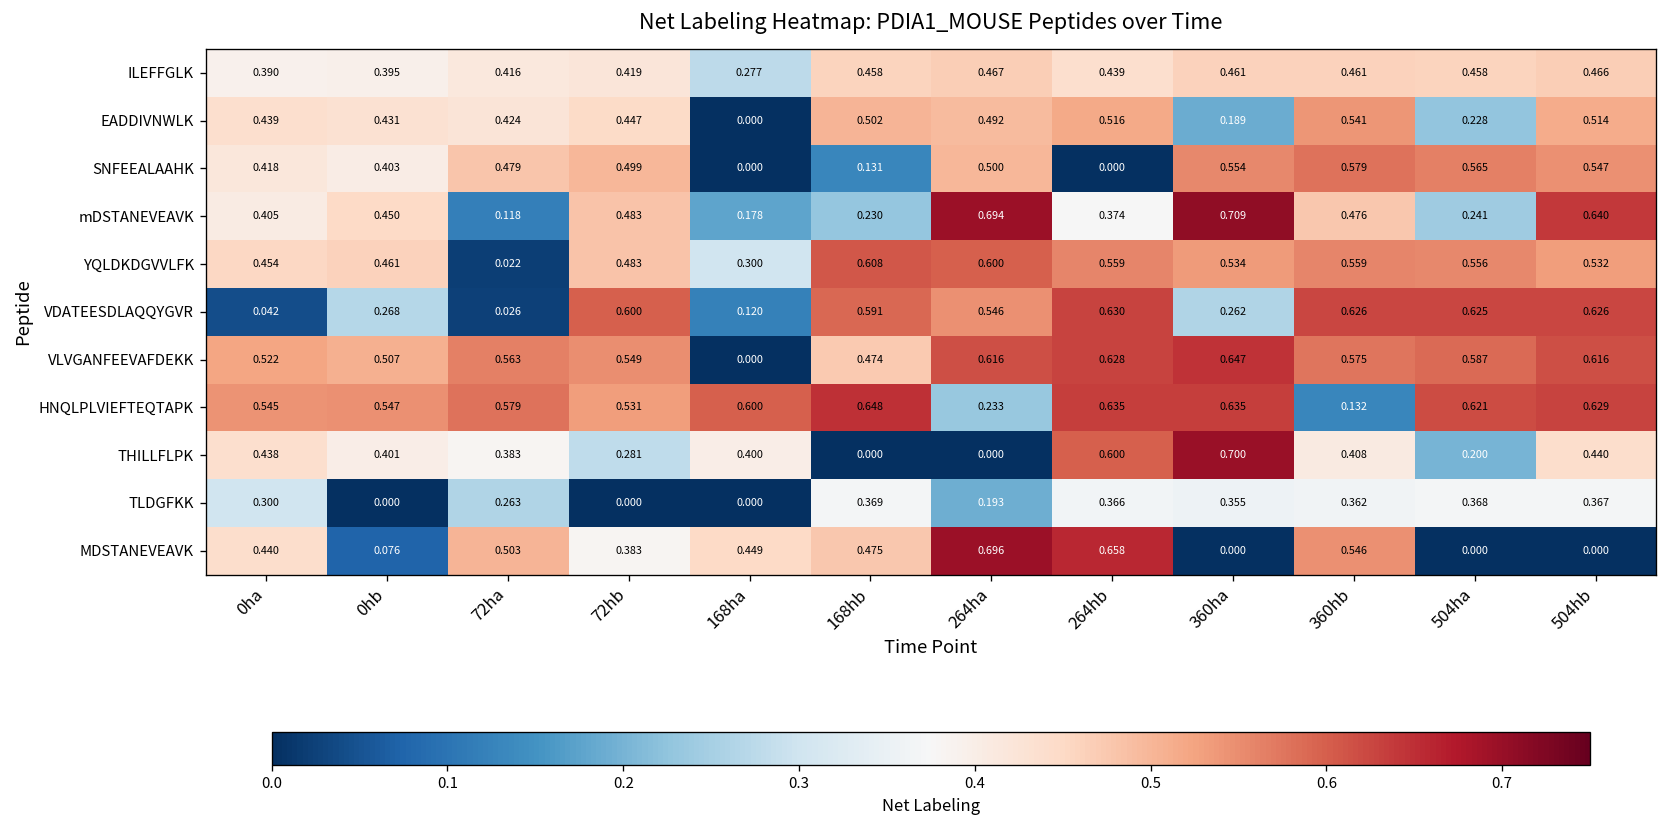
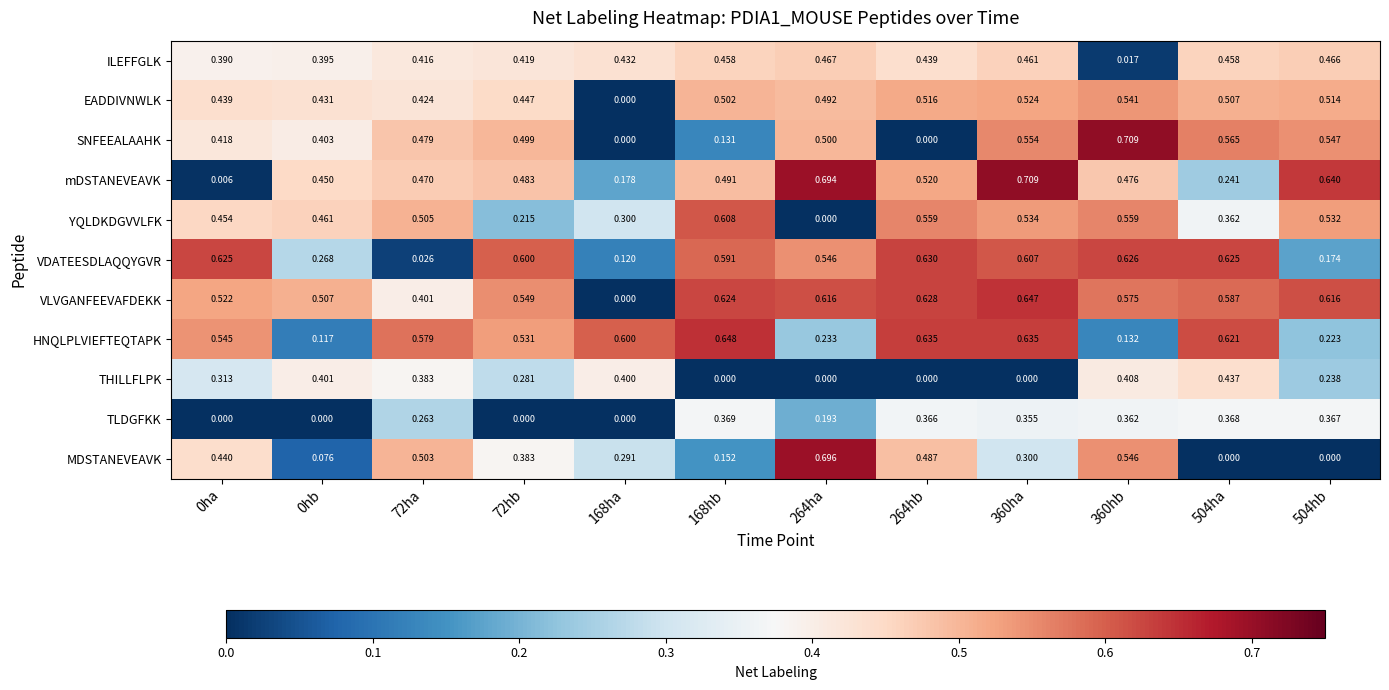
ILEFFGLK, 168ha: 0.277 -> 0.432
ILEFFGLK, 360hb: 0.461 -> 0.017
EADDIVNWLK, 360ha: 0.189 -> 0.524
EADDIVNWLK, 504ha: 0.228 -> 0.507
SNFEEALAAHK, 360hb: 0.579 -> 0.709
mDSTANEVEAVK, 0ha: 0.405 -> 0.006
mDSTANEVEAVK, 72ha: 0.118 -> 0.470
mDSTANEVEAVK, 168hb: 0.230 -> 0.491
mDSTANEVEAVK, 264hb: 0.374 -> 0.520
YQLDKDGVVLFK, 72ha: 0.022 -> 0.505
YQLDKDGVVLFK, 72hb: 0.483 -> 0.215
YQLDKDGVVLFK, 264ha: 0.600 -> 0.000
YQLDKDGVVLFK, 504ha: 0.556 -> 0.362
VDATEESDLAQQYGVR, 0ha: 0.042 -> 0.625
VDATEESDLAQQYGVR, 360ha: 0.262 -> 0.607
VDATEESDLAQQYGVR, 504hb: 0.626 -> 0.174
VLVGANFEEVAFDEKK, 72ha: 0.563 -> 0.401
VLVGANFEEVAFDEKK, 168hb: 0.474 -> 0.624
HNQLPLVIEFTEQTAPK, 0hb: 0.547 -> 0.117
HNQLPLVIEFTEQTAPK, 504hb: 0.629 -> 0.223
THILLFLPK, 0ha: 0.438 -> 0.313
THILLFLPK, 264hb: 0.600 -> 0.000
THILLFLPK, 360ha: 0.700 -> 0.000
THILLFLPK, 504ha: 0.200 -> 0.437
THILLFLPK, 504hb: 0.440 -> 0.238
TLDGFKK, 0ha: 0.300 -> 0.000
MDSTANEVEAVK, 168ha: 0.449 -> 0.291
MDSTANEVEAVK, 168hb: 0.475 -> 0.152
MDSTANEVEAVK, 264hb: 0.658 -> 0.487
MDSTANEVEAVK, 360ha: 0.000 -> 0.300
